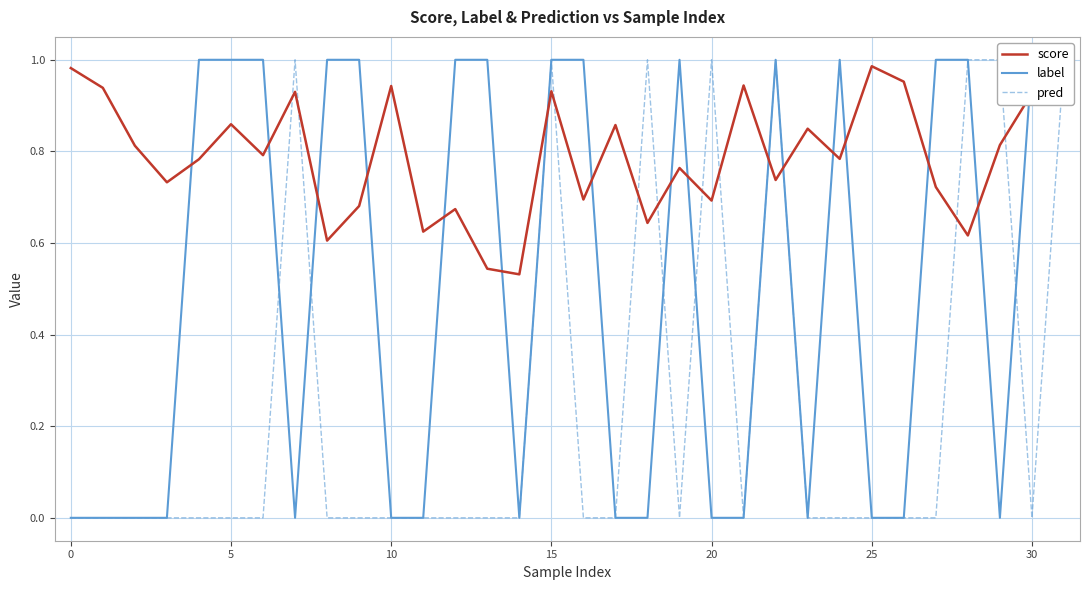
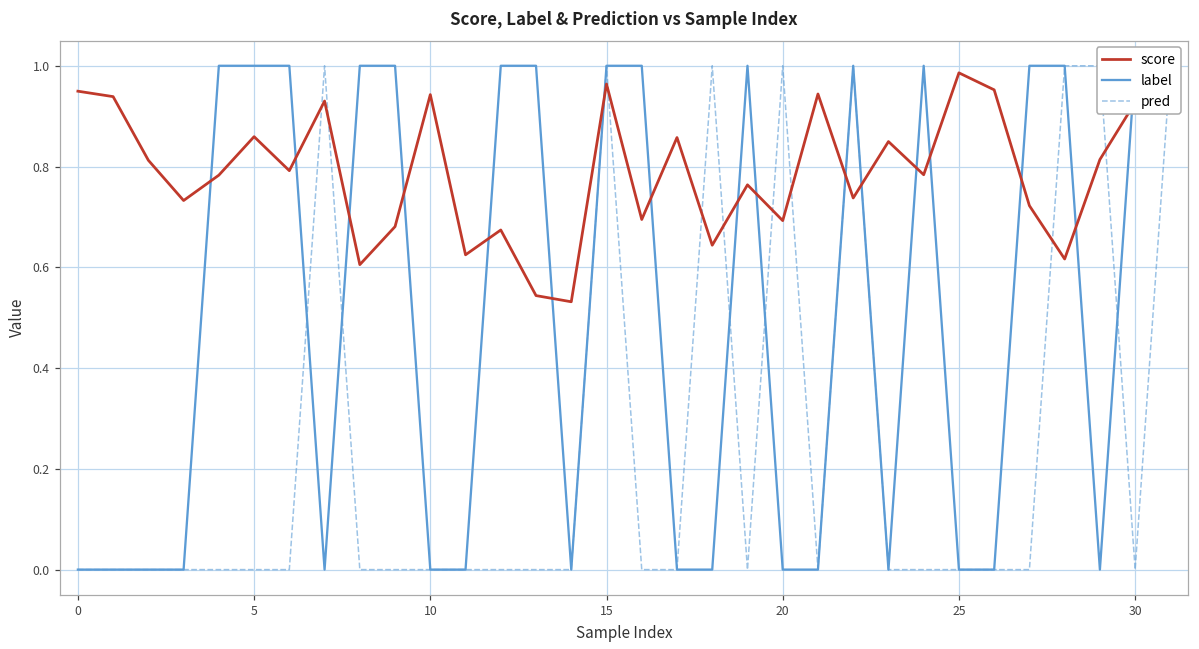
score, 0: 0.98 -> 0.95
score, 15: 0.93 -> 0.96
